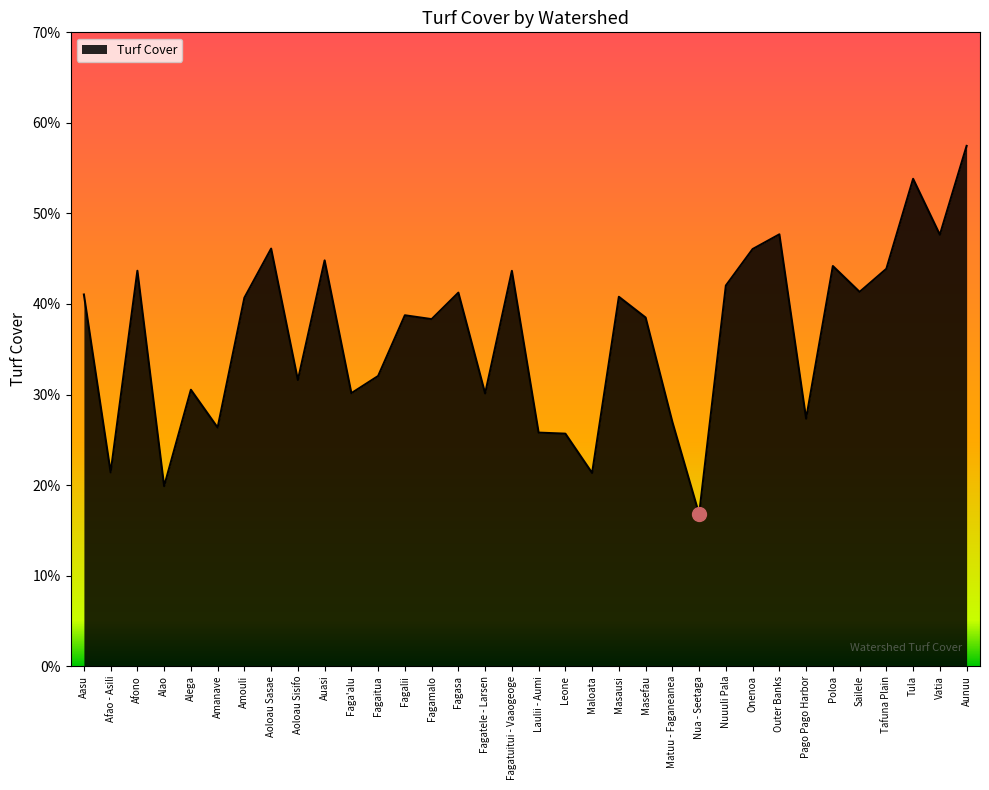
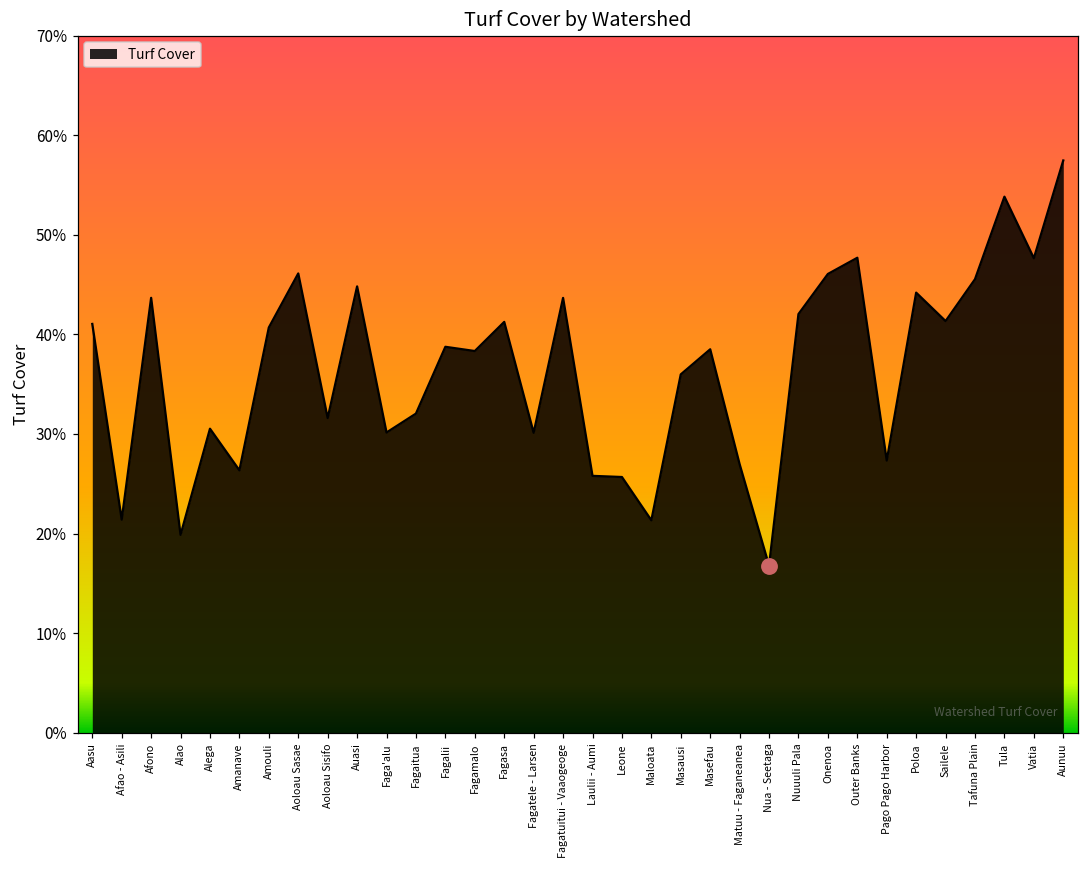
Turf Cover, Masausi: 41% -> 36%
Turf Cover, Tafuna Plain: 44% -> 46%
